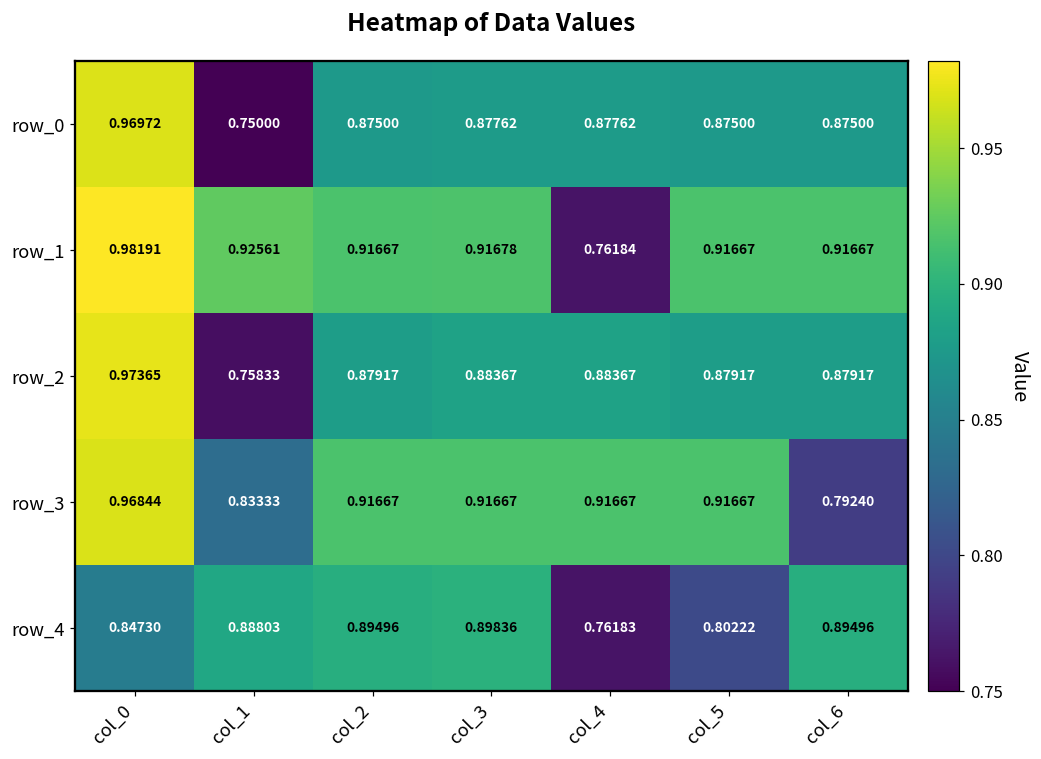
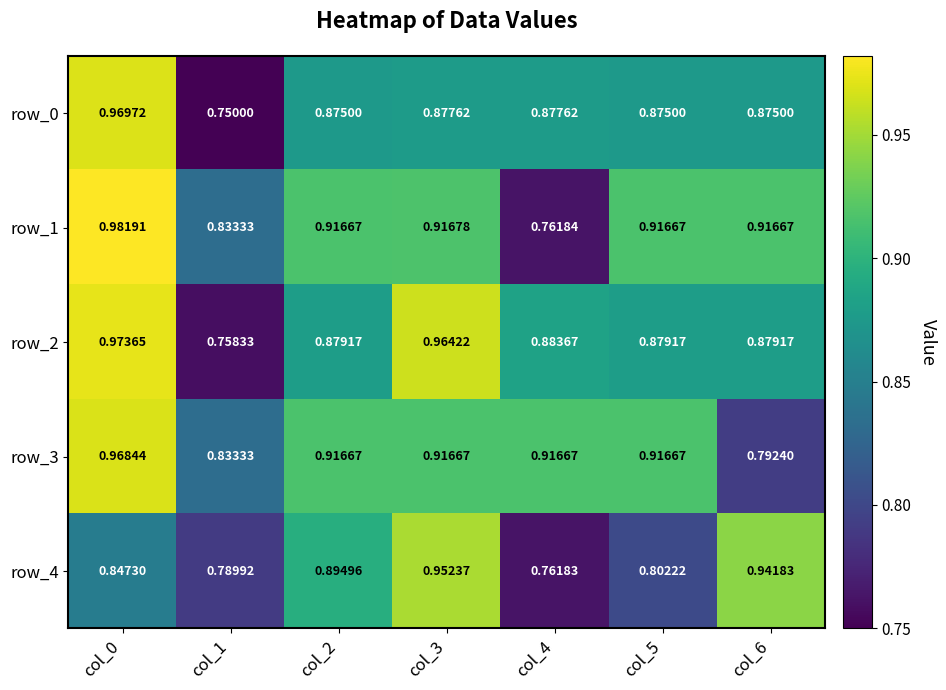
row_1, col_1: 0.92561 -> 0.83333
row_2, col_3: 0.88367 -> 0.96422
row_4, col_1: 0.88803 -> 0.78992
row_4, col_3: 0.89836 -> 0.95237
row_4, col_6: 0.89496 -> 0.94183
